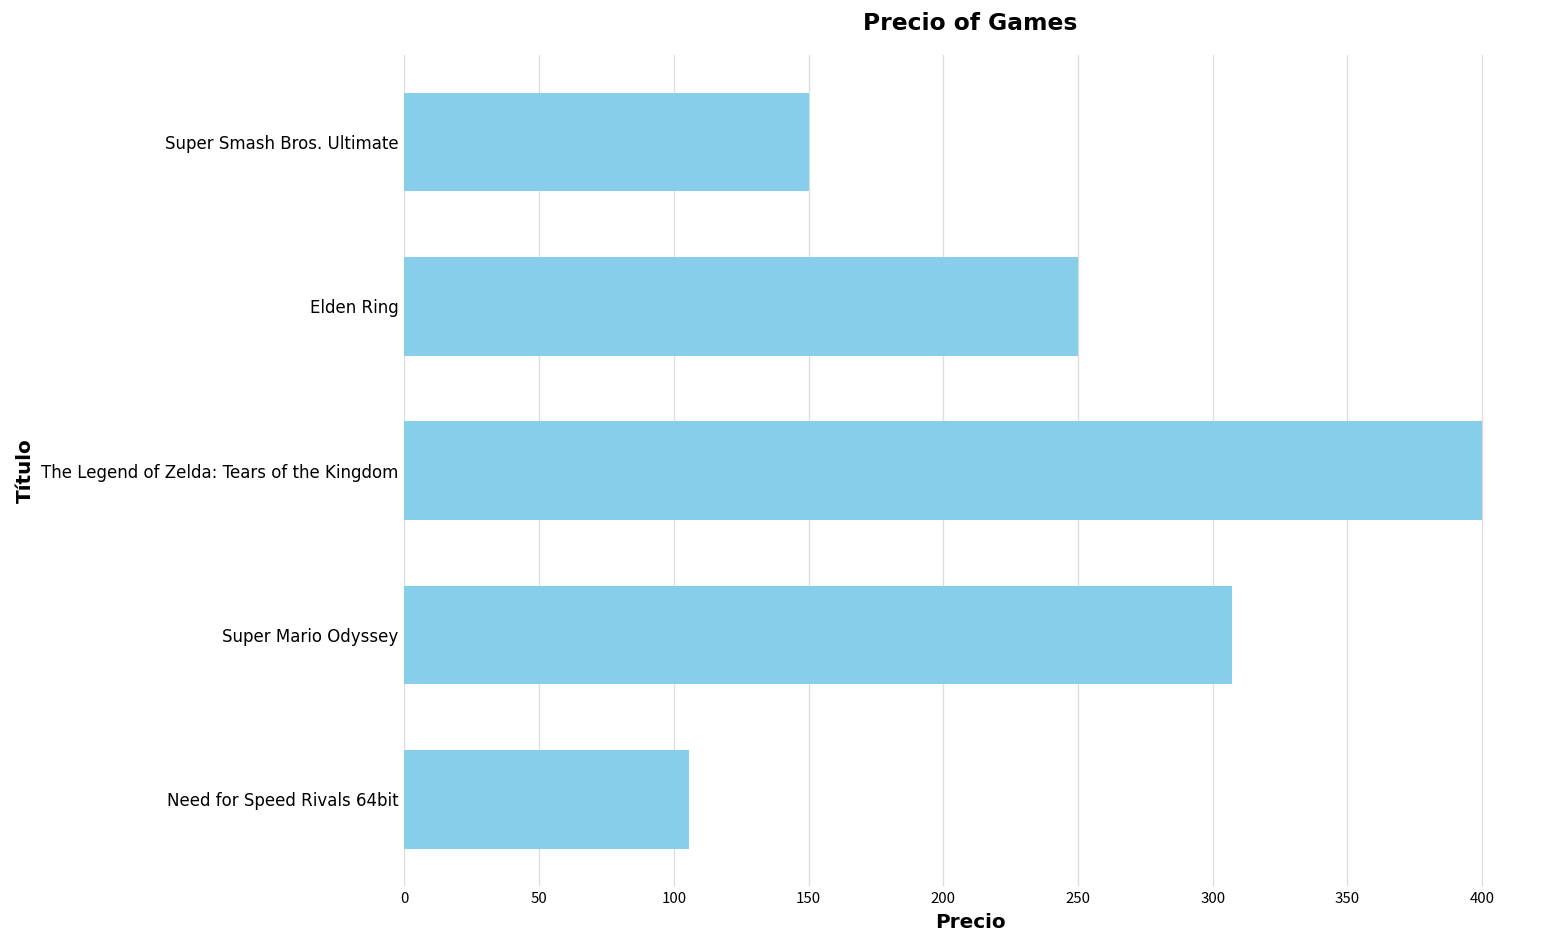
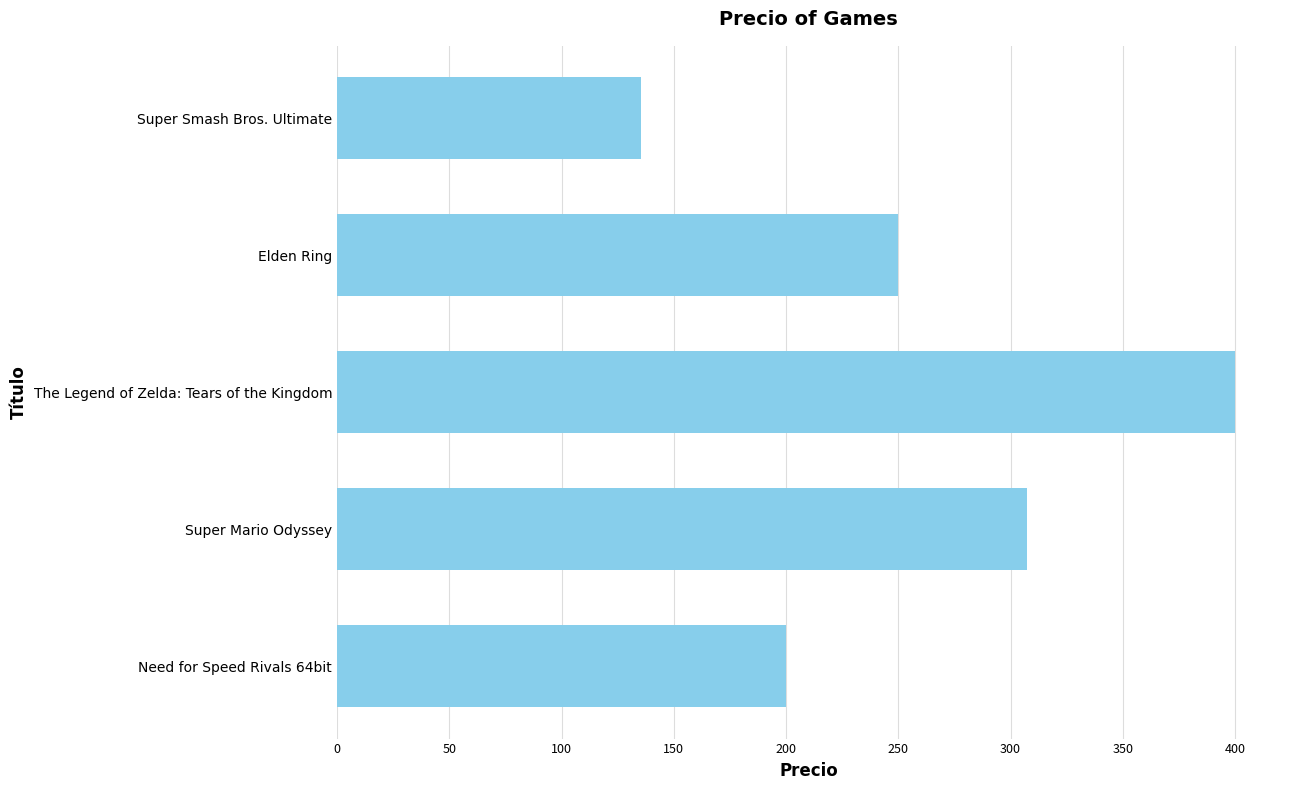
Super Smash Bros. Ultimate: 150 -> 135
Need for Speed Rivals 64bit: 106 -> 200
